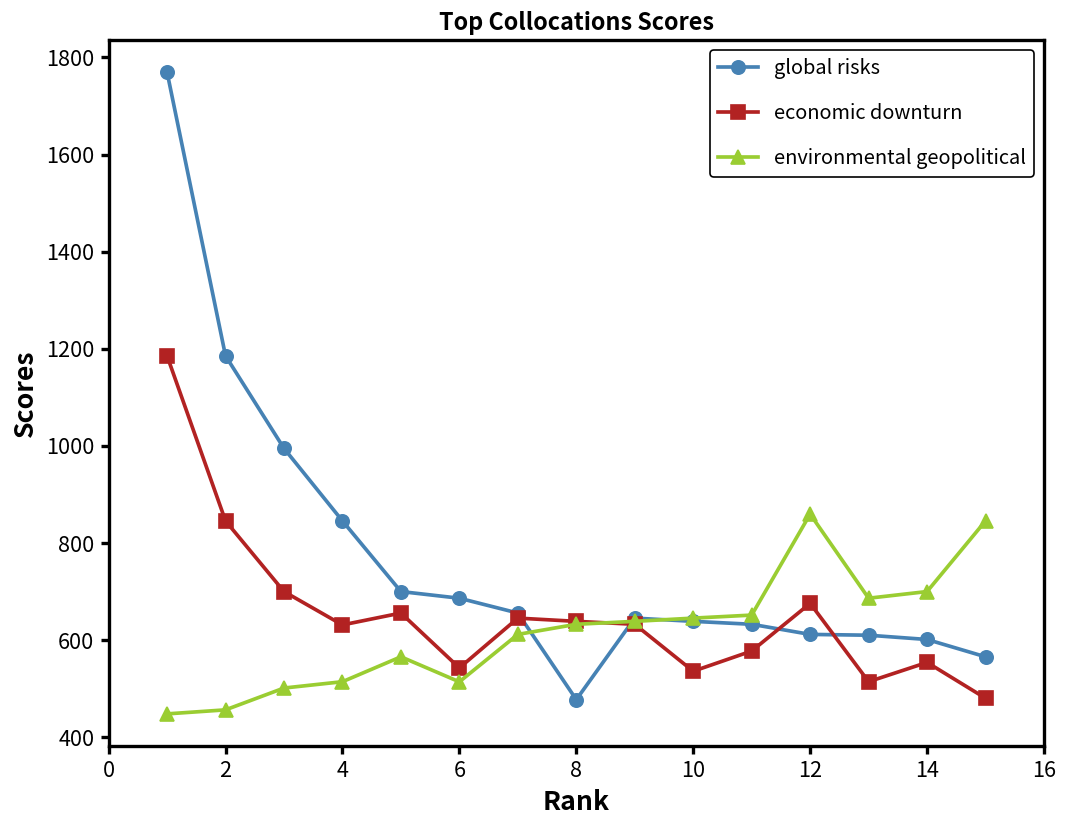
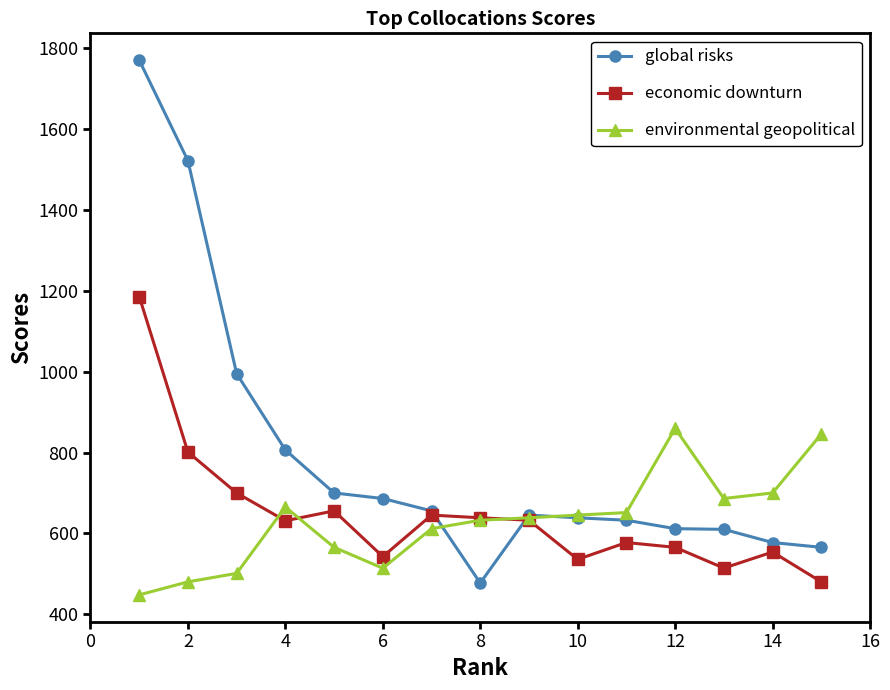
global risks, 2: 1190 -> 1520
economic downturn, 2: 850 -> 800
environmental geopolitical, 2: 460 -> 480
global risks, 4: 850 -> 810
environmental geopolitical, 4: 510 -> 670
economic downturn, 12: 680 -> 570
global risks, 14: 600 -> 580
